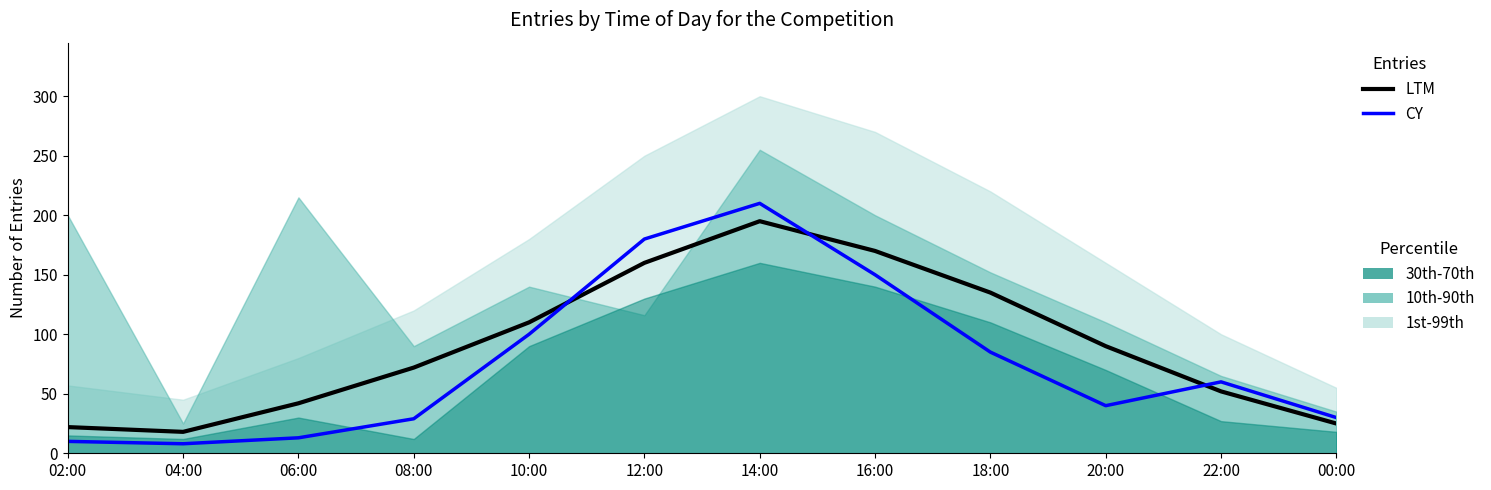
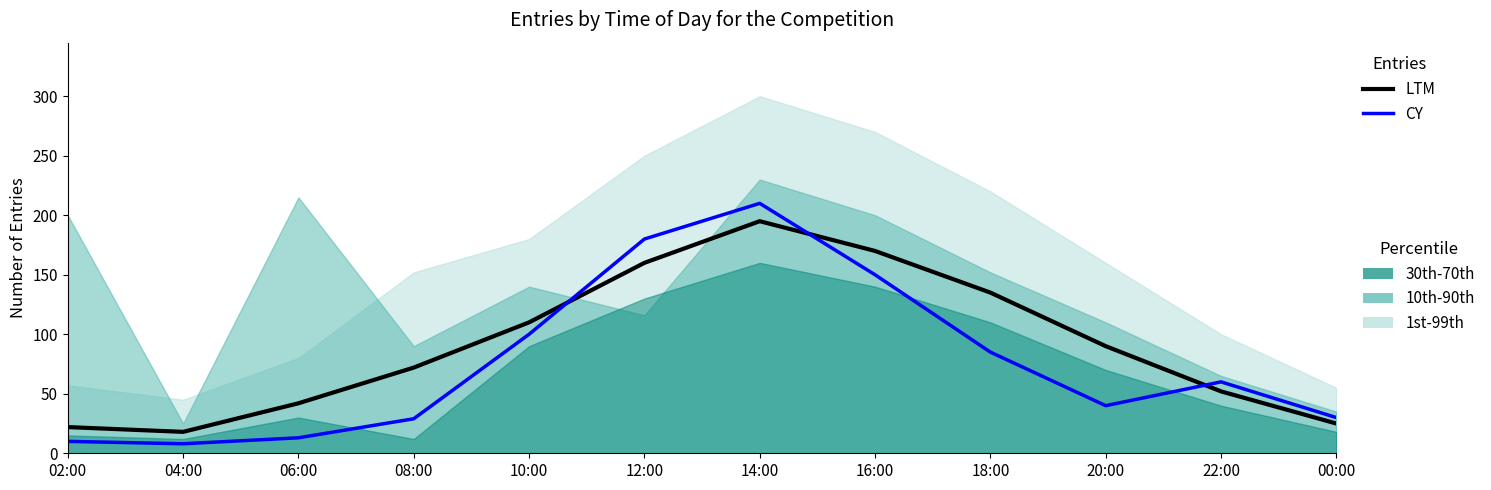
1st-99th, 08:00: 120 -> 152
10th-90th, 14:00: 255 -> 230
30th-70th, 22:00: 27 -> 40
